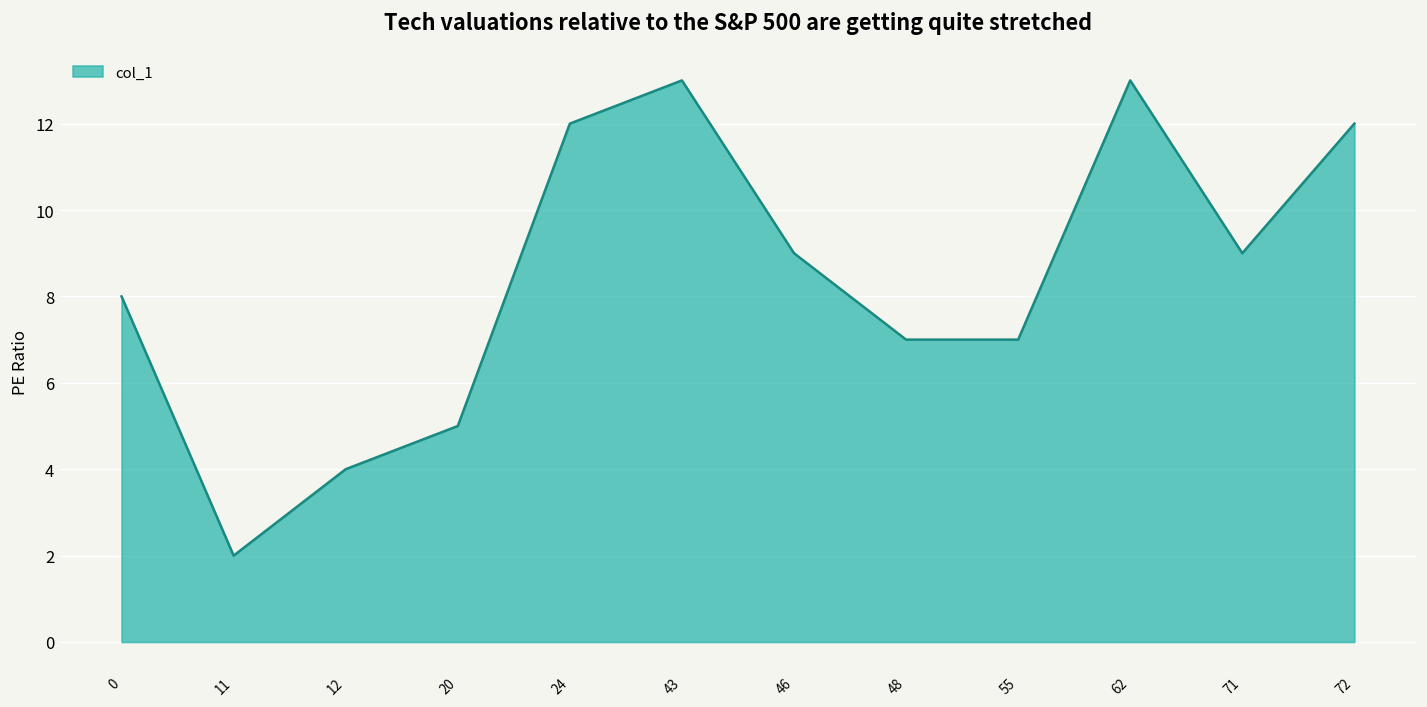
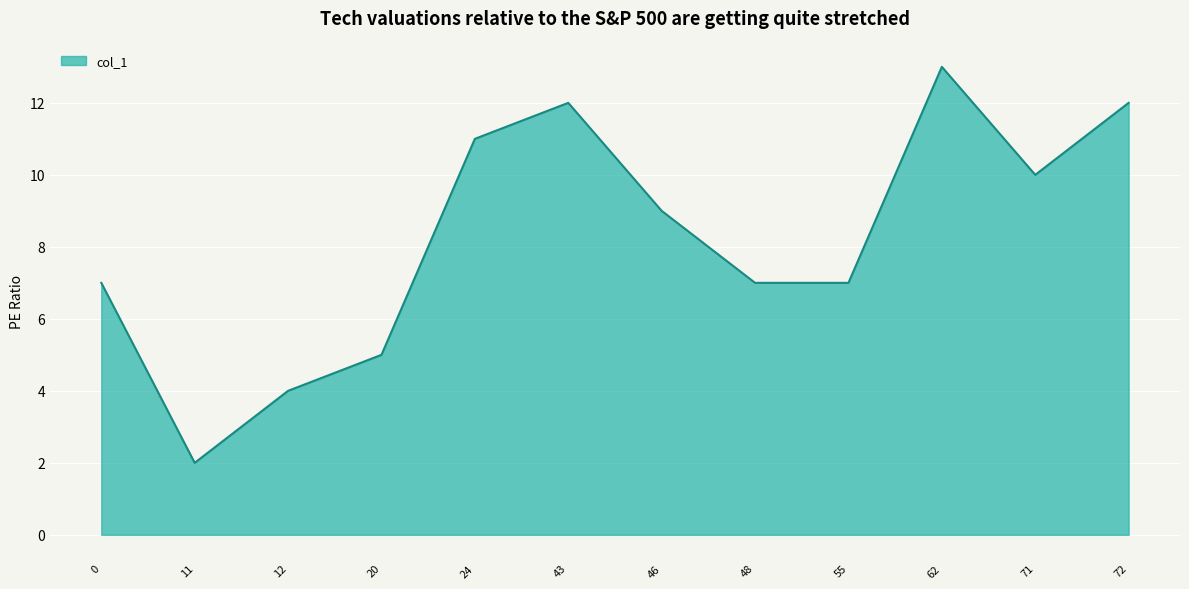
0: 8 -> 7
24: 12 -> 11
43: 13 -> 12
71: 9 -> 10
